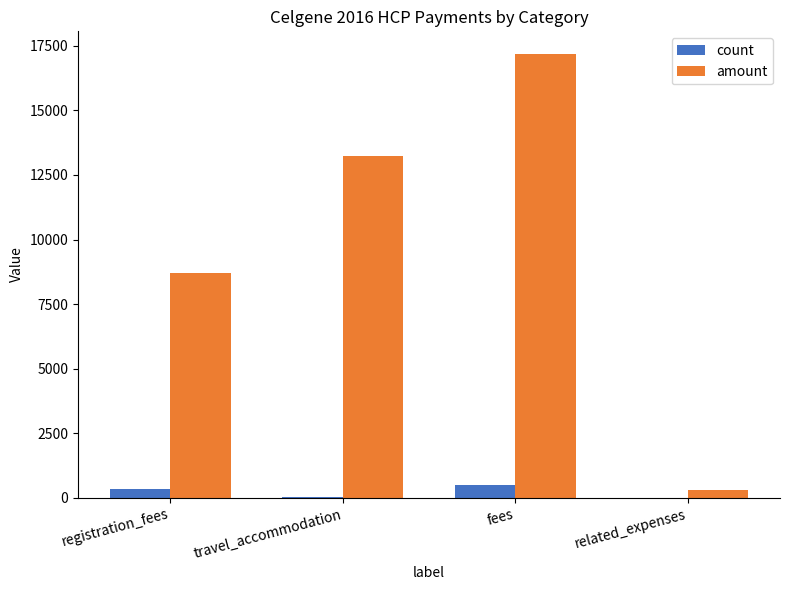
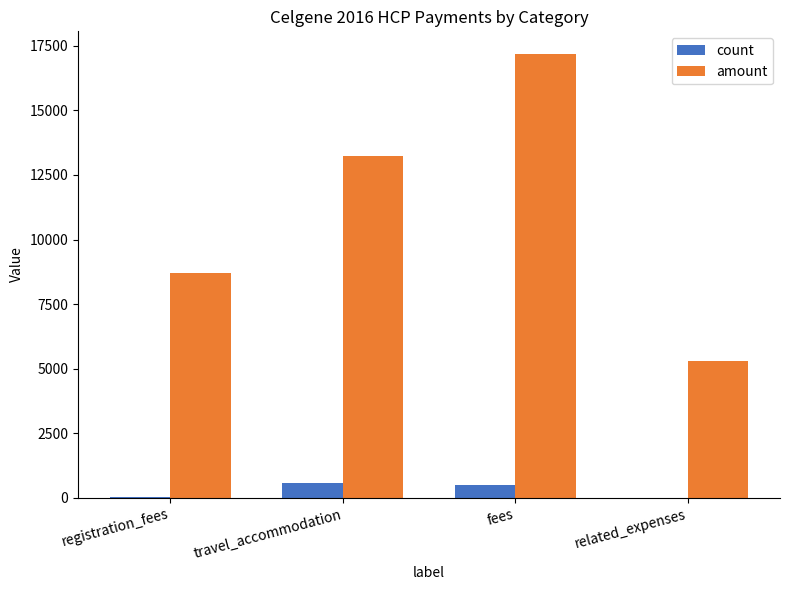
count, registration_fees: 300 -> 0
count, travel_accommodation: 0 -> 600
amount, related_expenses: 300 -> 5300
